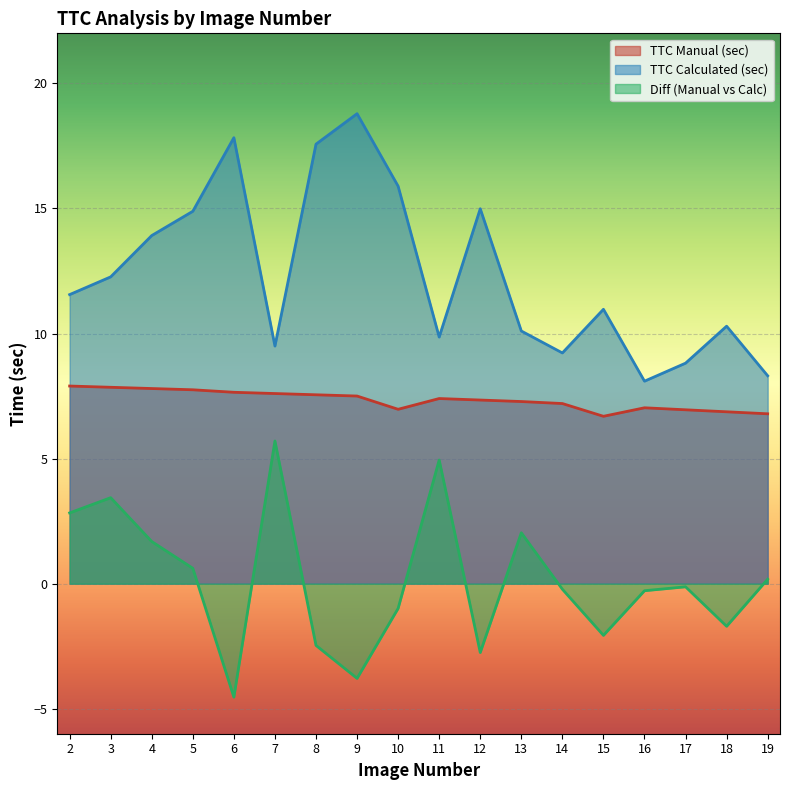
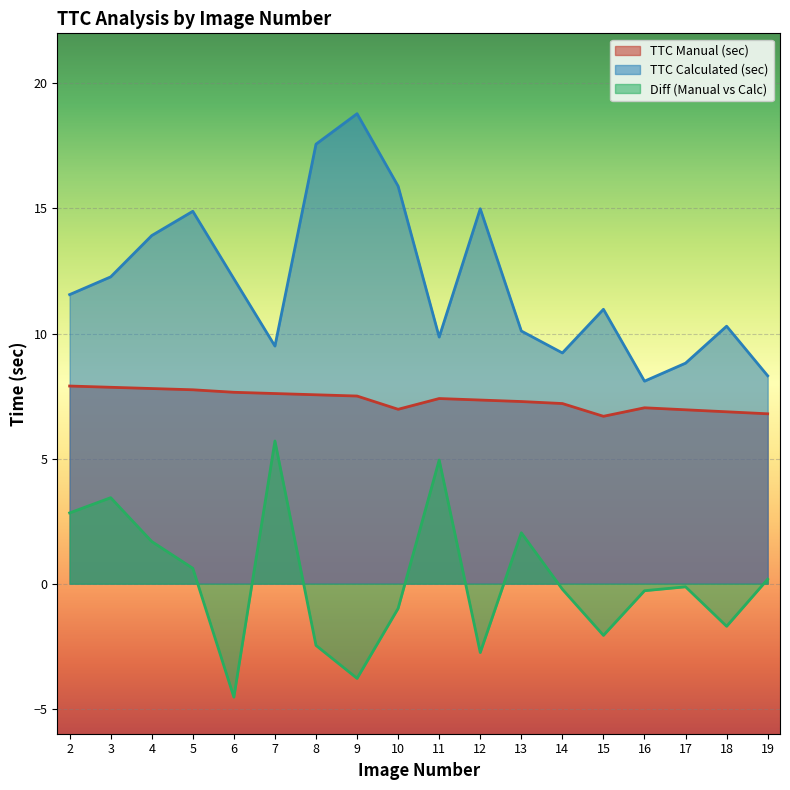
TTC Calculated (sec), 6: 17.8 -> 12.2
